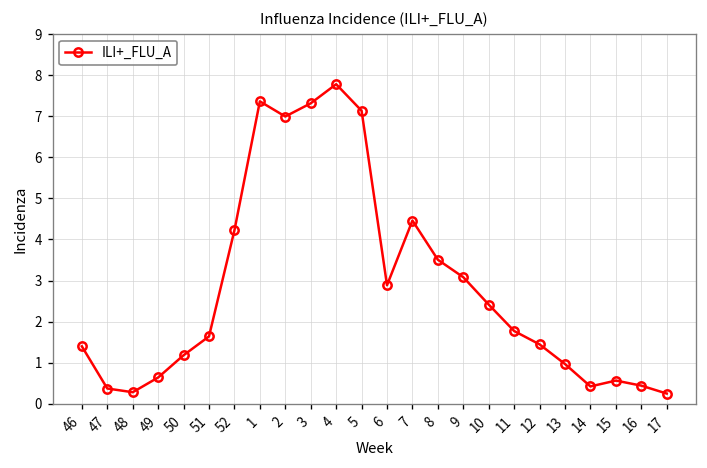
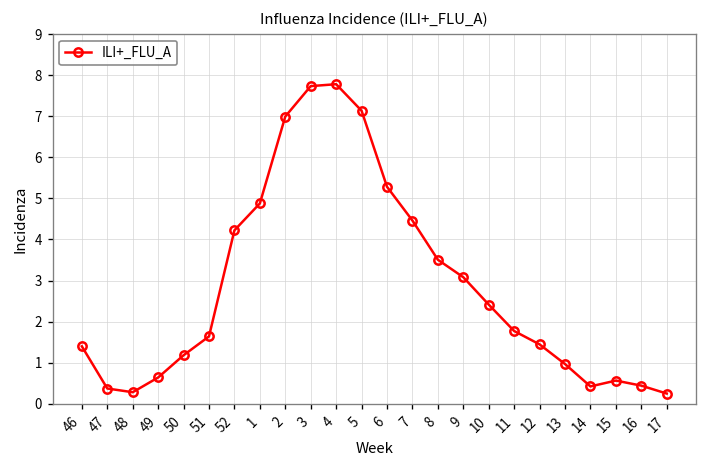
1: 7.4 -> 4.9
3: 7.3 -> 7.7
6: 2.9 -> 5.3
